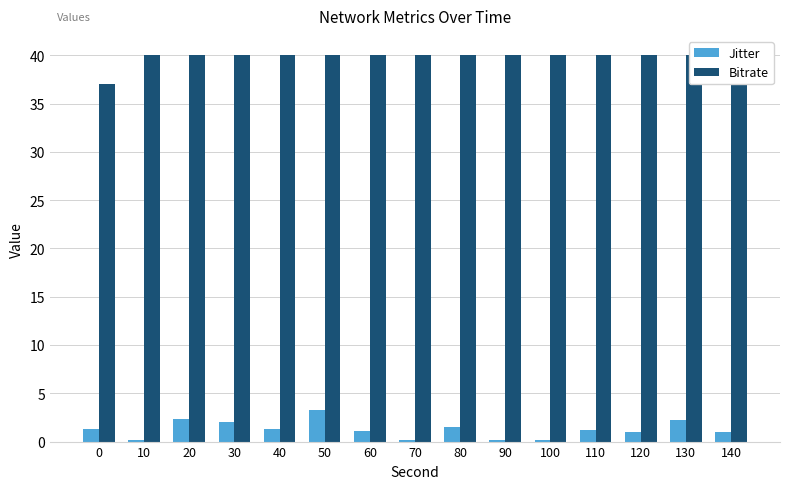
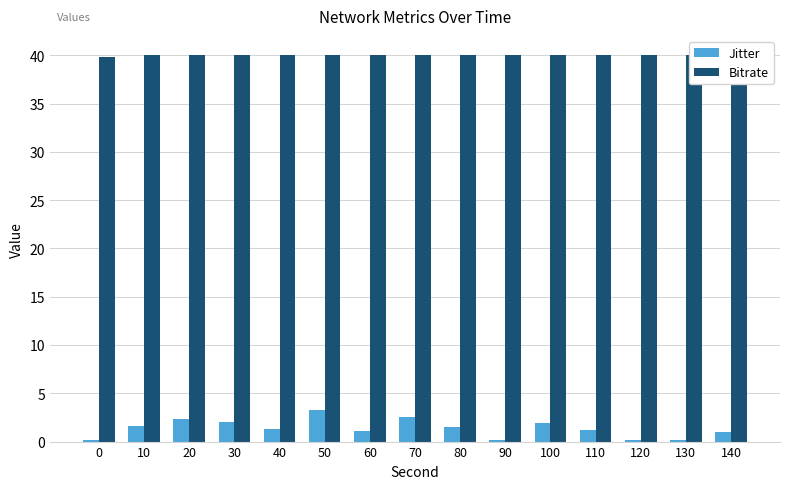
Jitter, 0: 1 -> 0
Bitrate, 0: 37 -> 40
Jitter, 10: 0 -> 2
Jitter, 70: 0 -> 3
Jitter, 100: 0 -> 2
Jitter, 120: 1 -> 0
Jitter, 130: 2 -> 0
